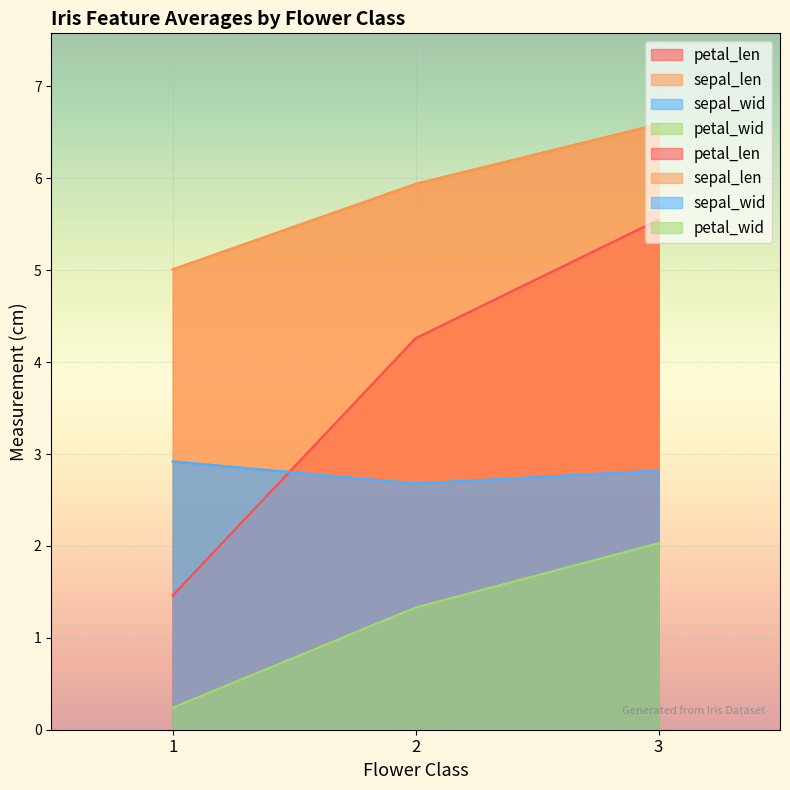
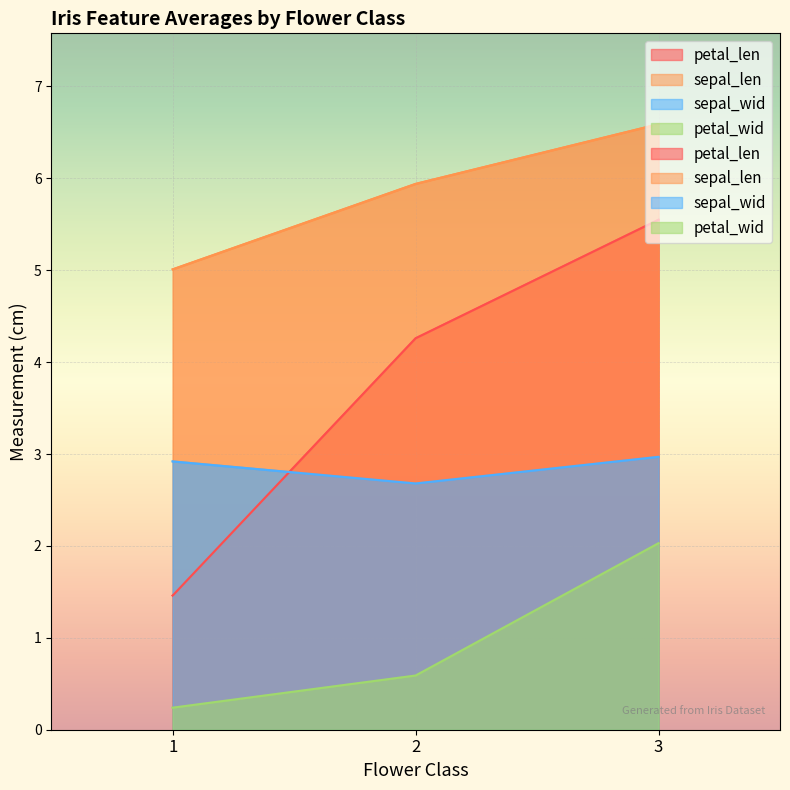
petal_wid, 2: 1.3 -> 0.6
sepal_wid, 3: 2.8 -> 3.0
